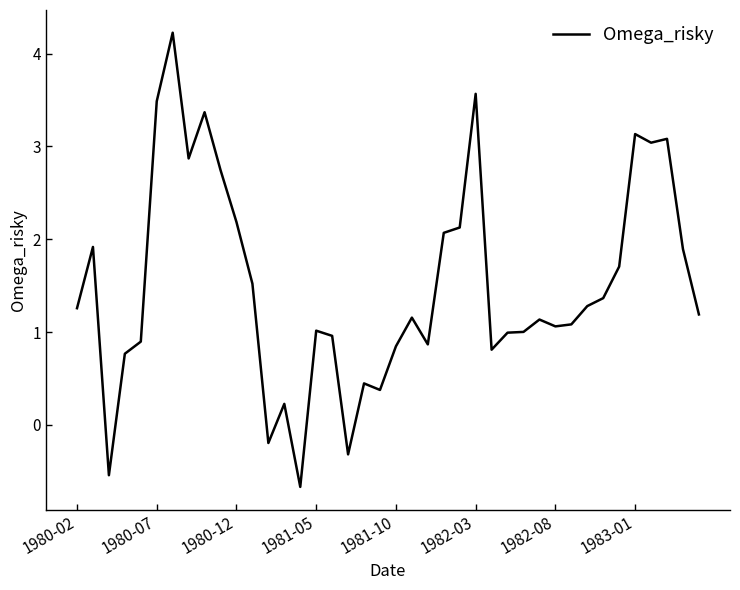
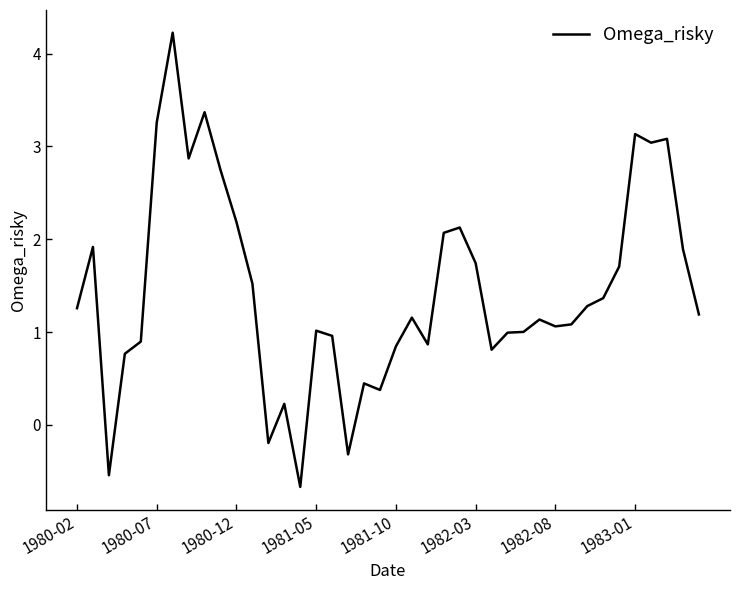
1980-07: 3.5 -> 3.3
1982-03: 3.6 -> 1.7
